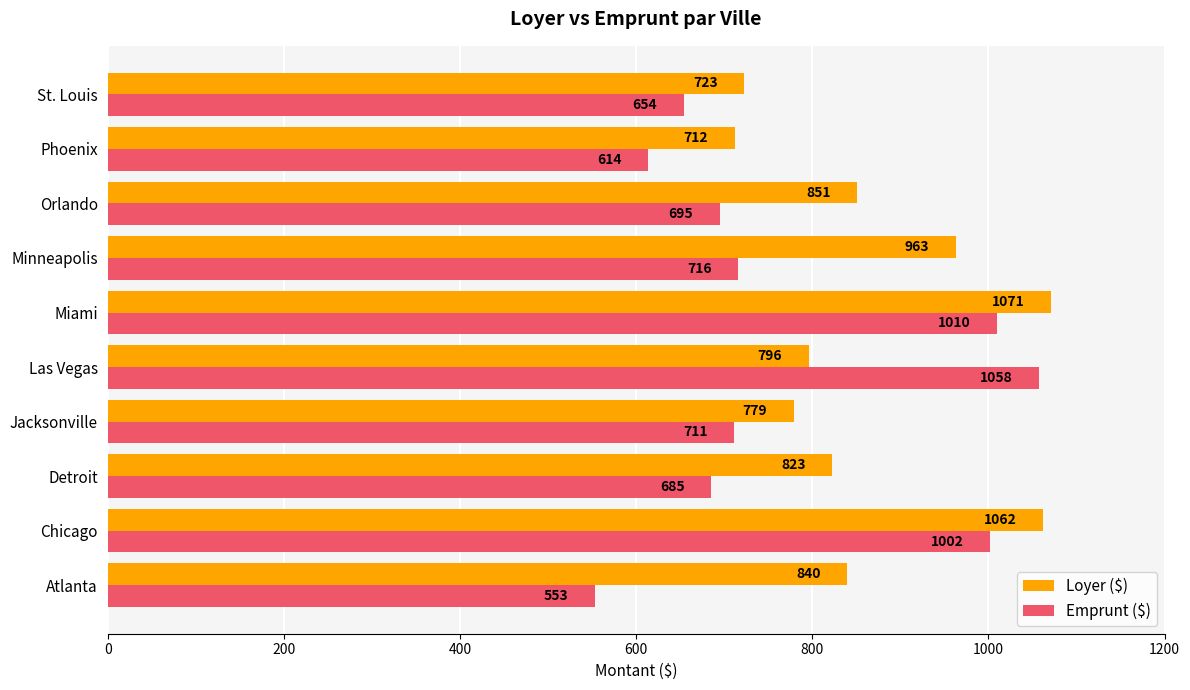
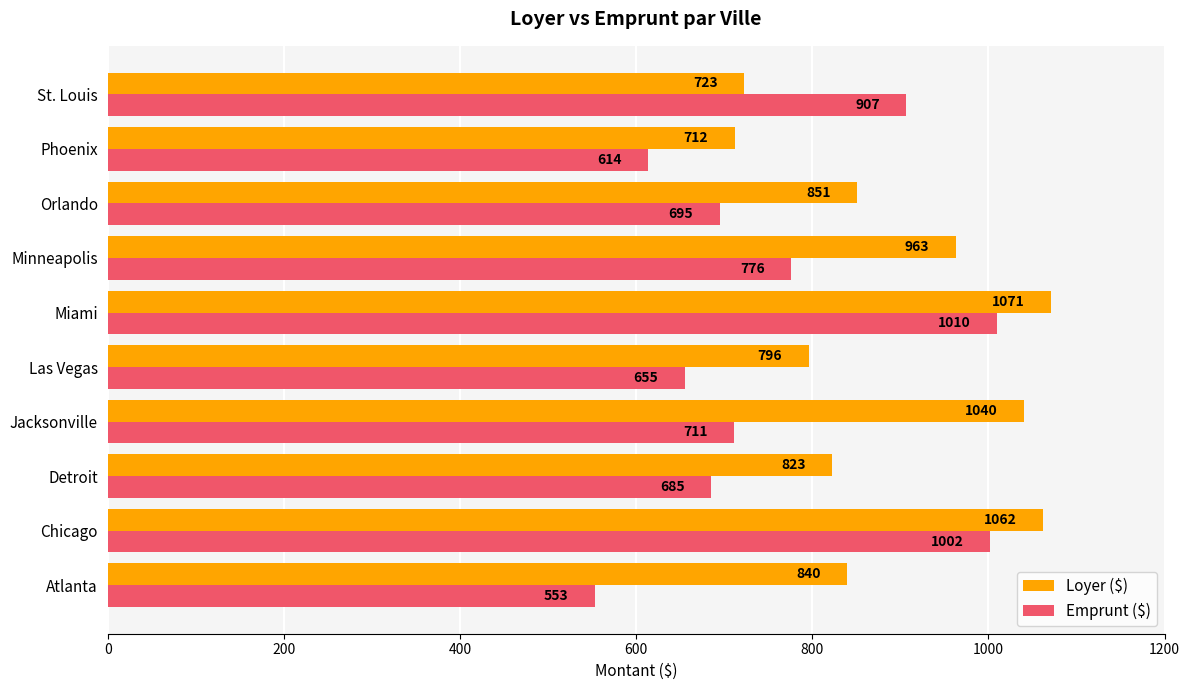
Emprunt ($), St. Louis: 654 -> 907
Emprunt ($), Minneapolis: 716 -> 776
Emprunt ($), Las Vegas: 1058 -> 655
Loyer ($), Jacksonville: 779 -> 1040
